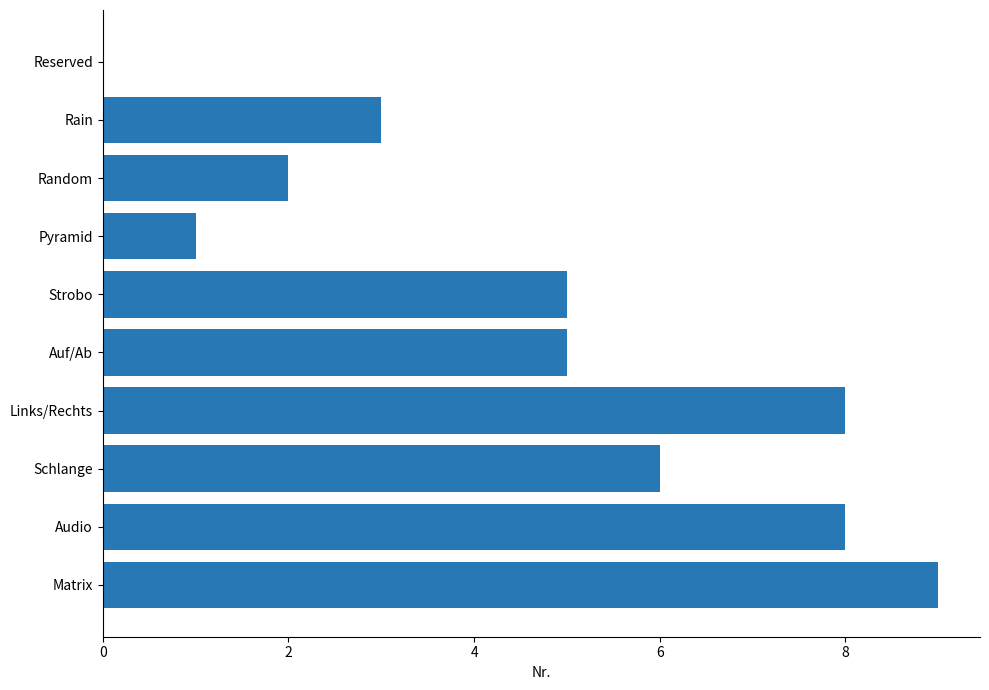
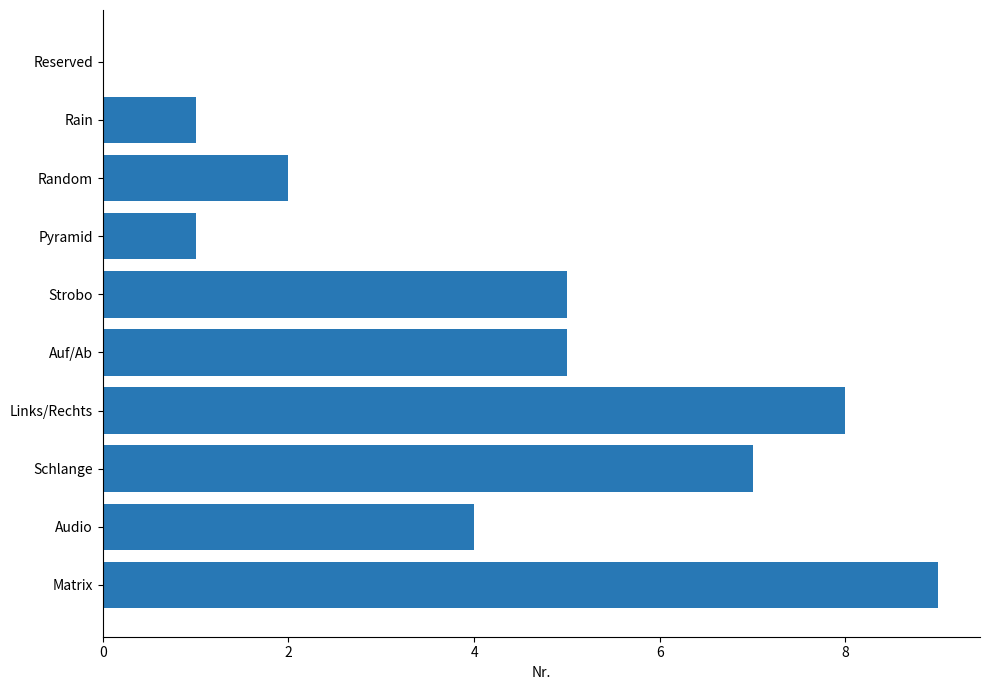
Rain: 3 -> 1
Schlange: 6 -> 7
Audio: 8 -> 4
